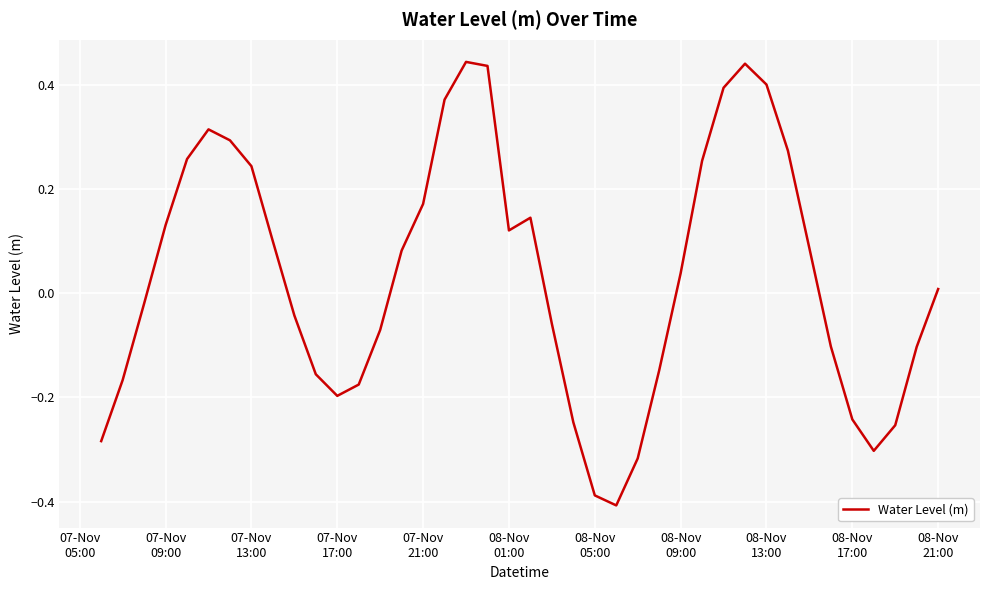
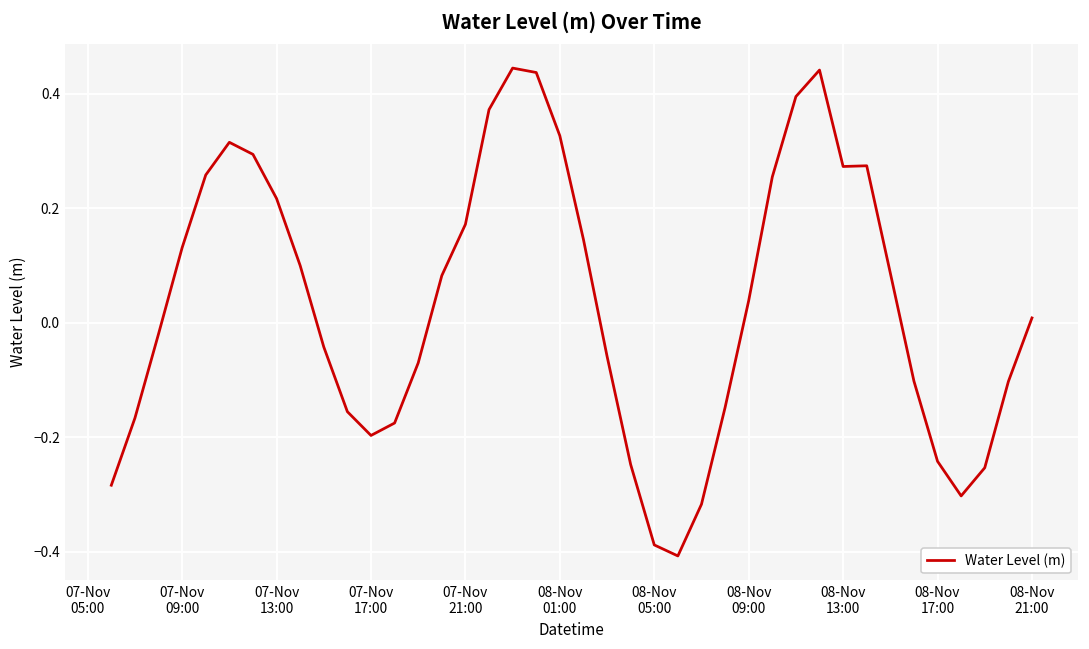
07-Nov 13:00: 0.24 -> 0.22
08-Nov 01:00: 0.12 -> 0.33
08-Nov 13:00: 0.40 -> 0.27
